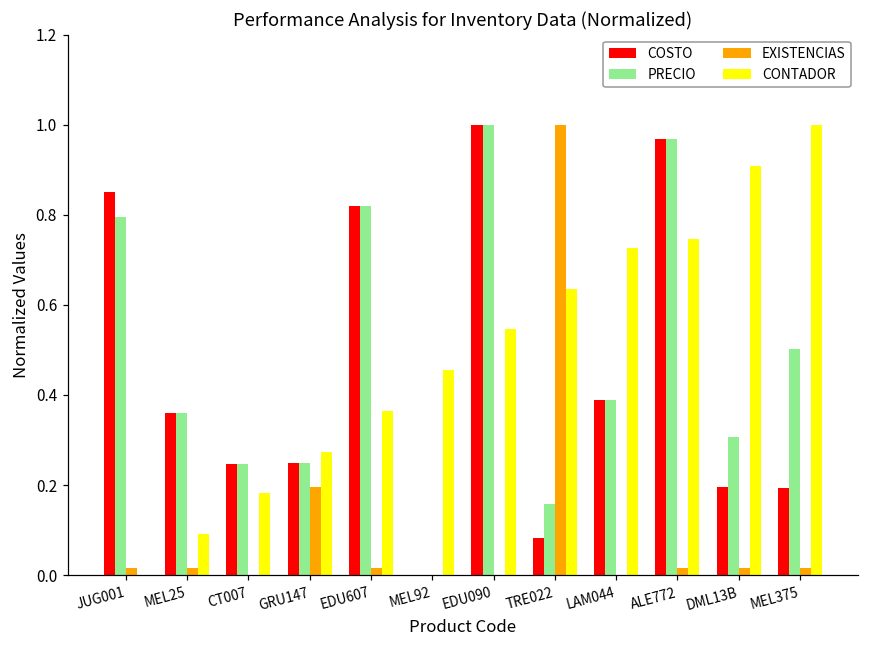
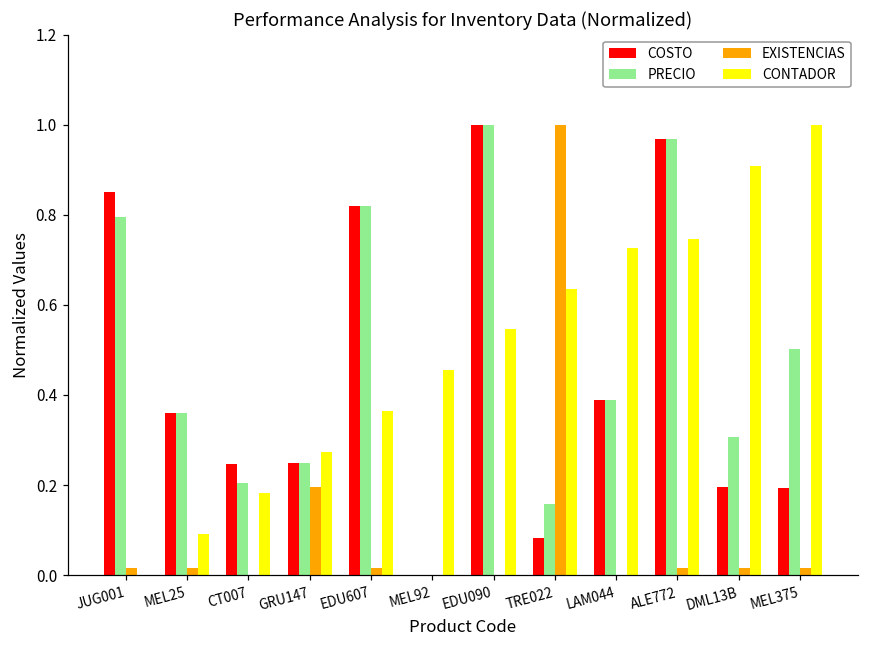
PRECIO, CT007: 0.25 -> 0.21
